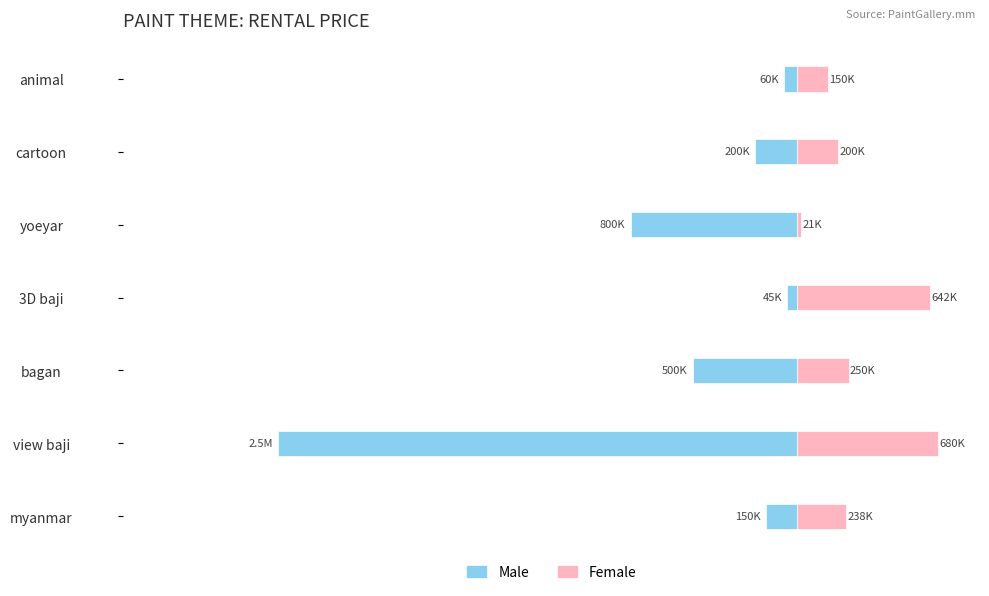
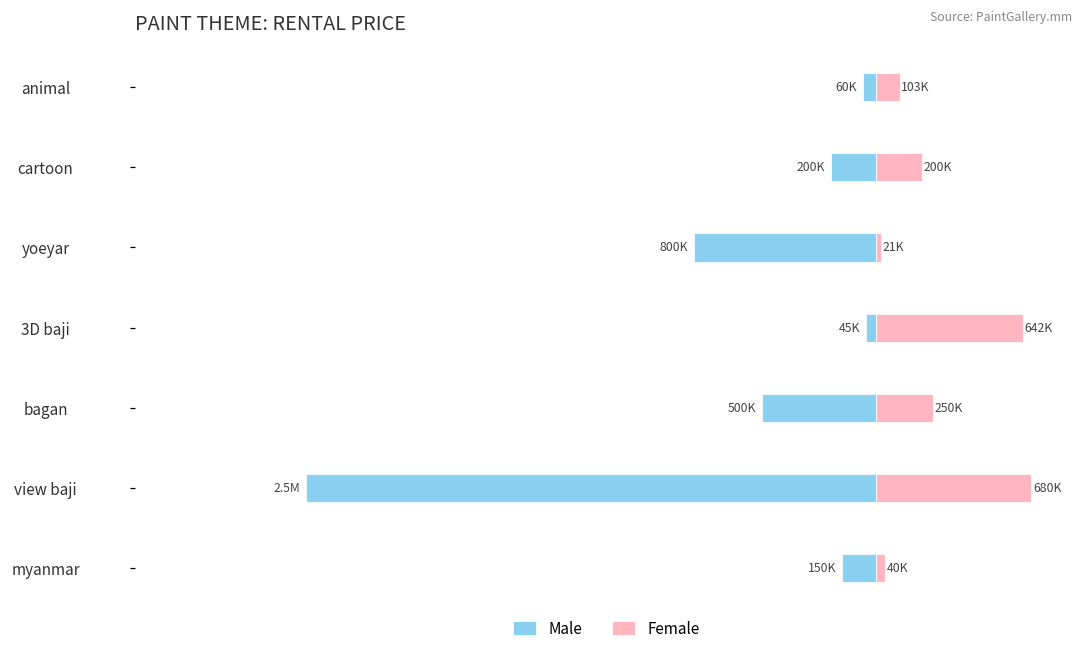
Female, animal: 150K -> 103K
Female, myanmar: 238K -> 40K
